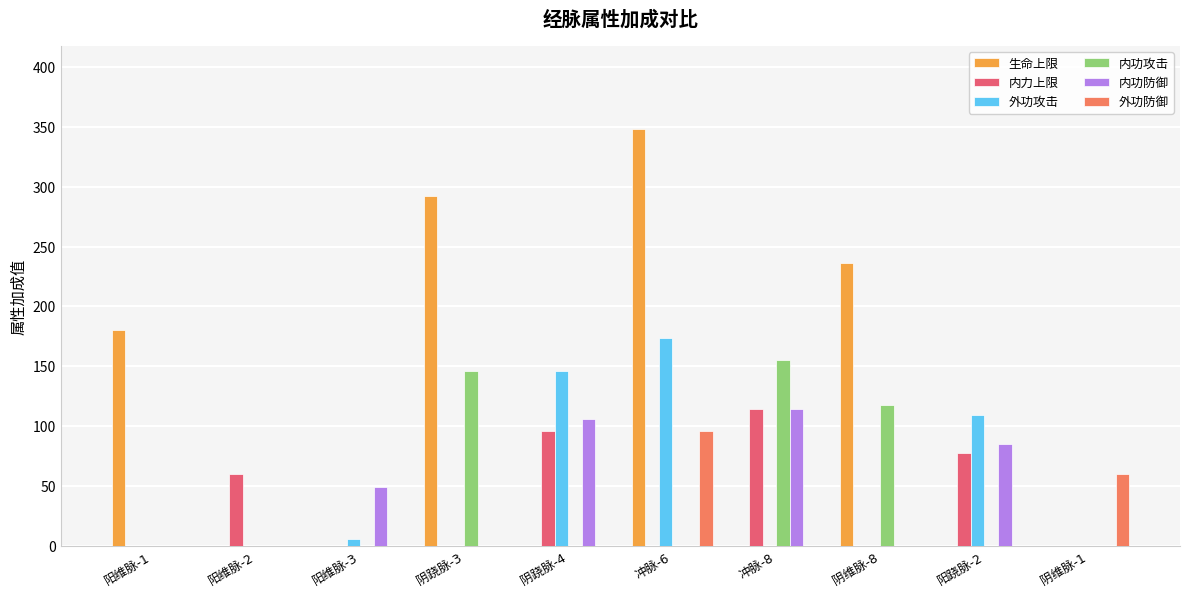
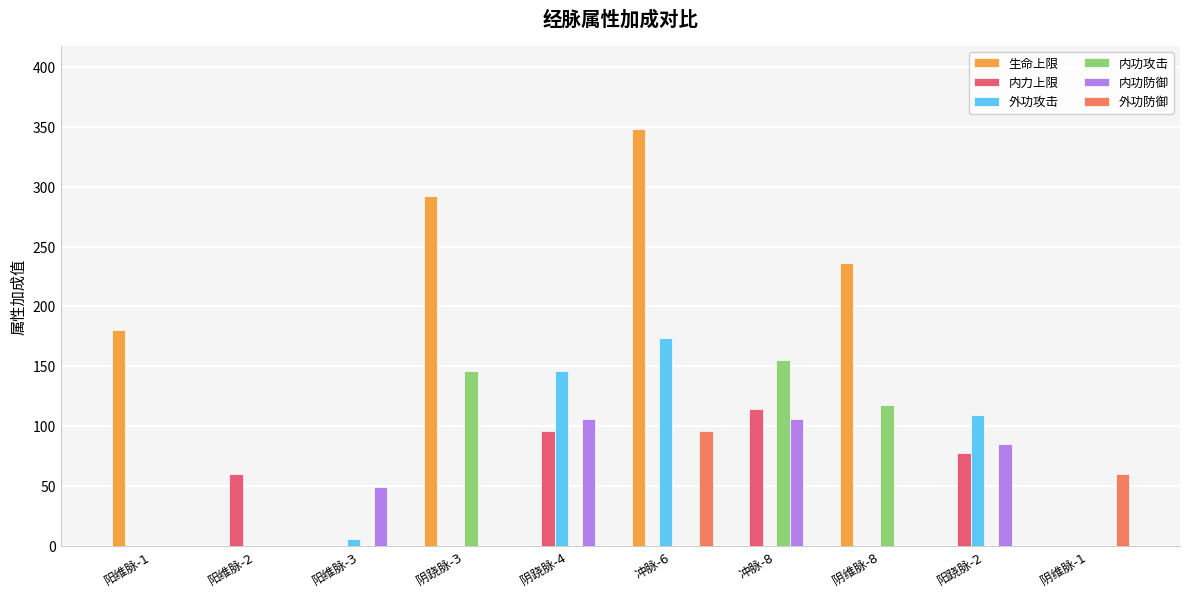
内功防御, 冲脉-8: 114 -> 106
